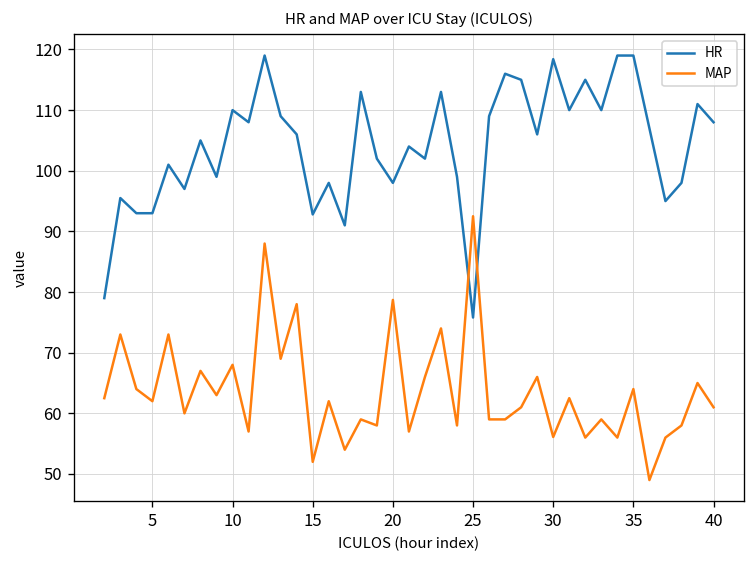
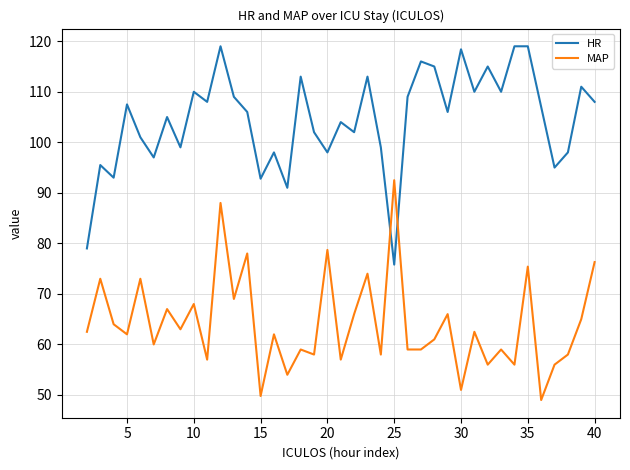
HR, 5: 93 -> 108
MAP, 15: 52 -> 50
MAP, 30: 56 -> 51
MAP, 35: 64 -> 75
MAP, 40: 61 -> 76
